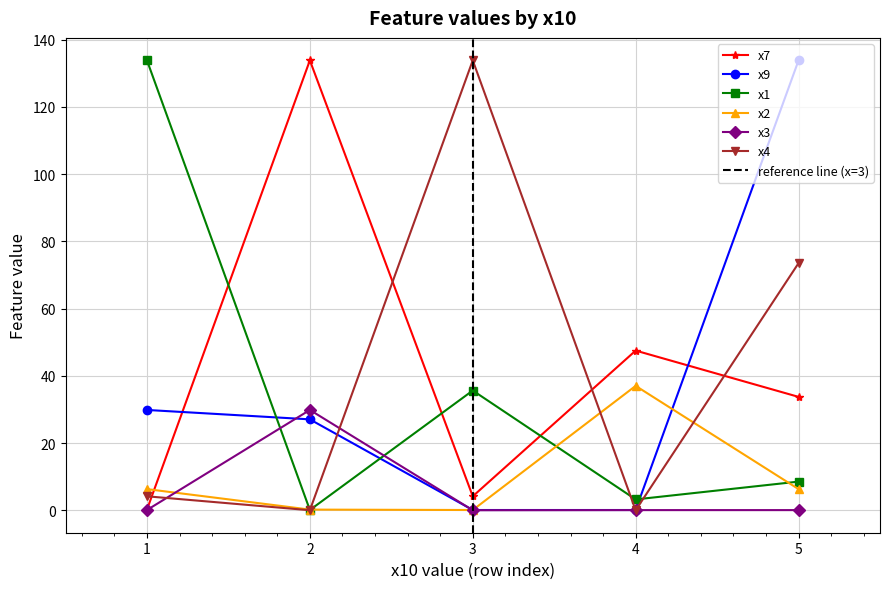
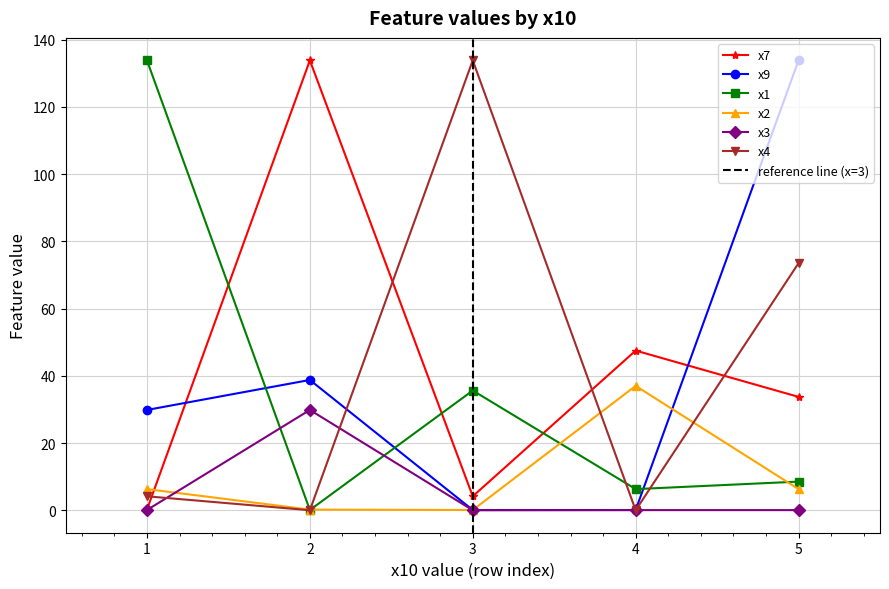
x9, 2: 27 -> 39
x1, 4: 3 -> 6
